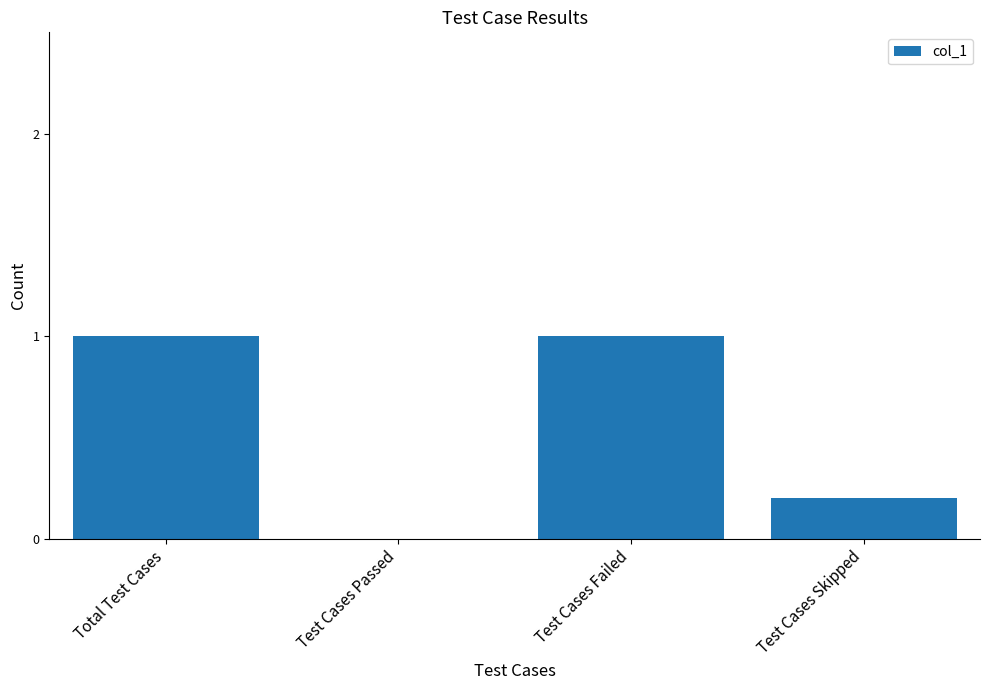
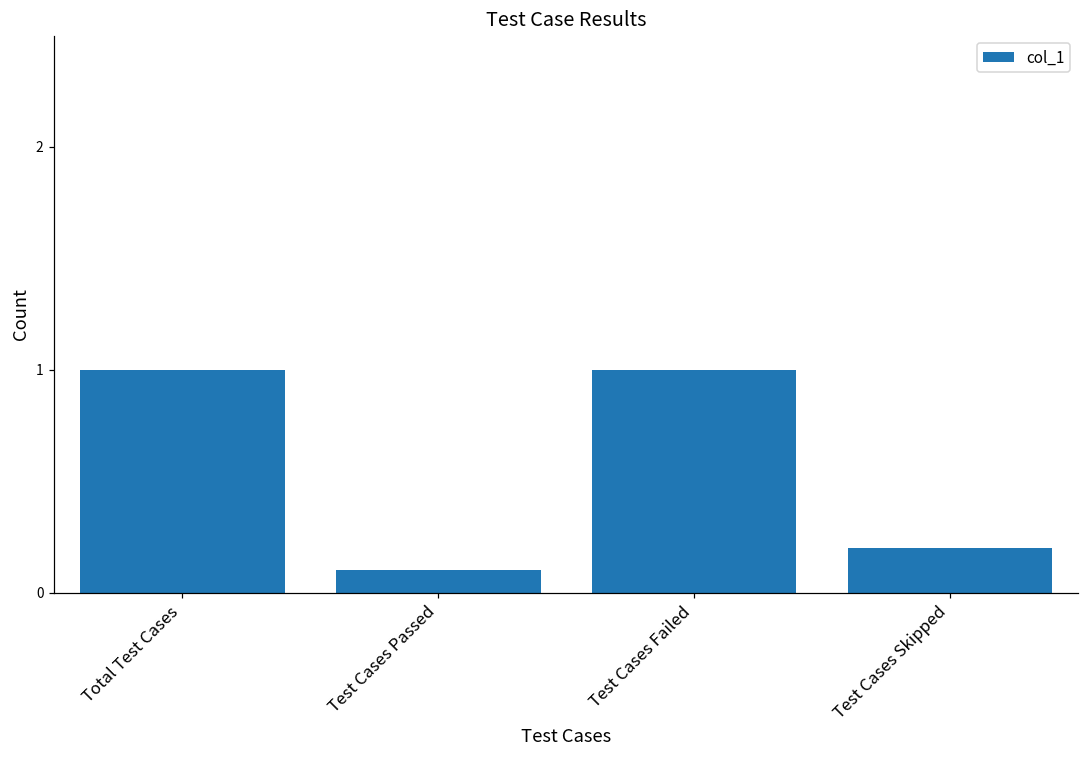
Test Cases Passed: 0.0 -> 0.1
